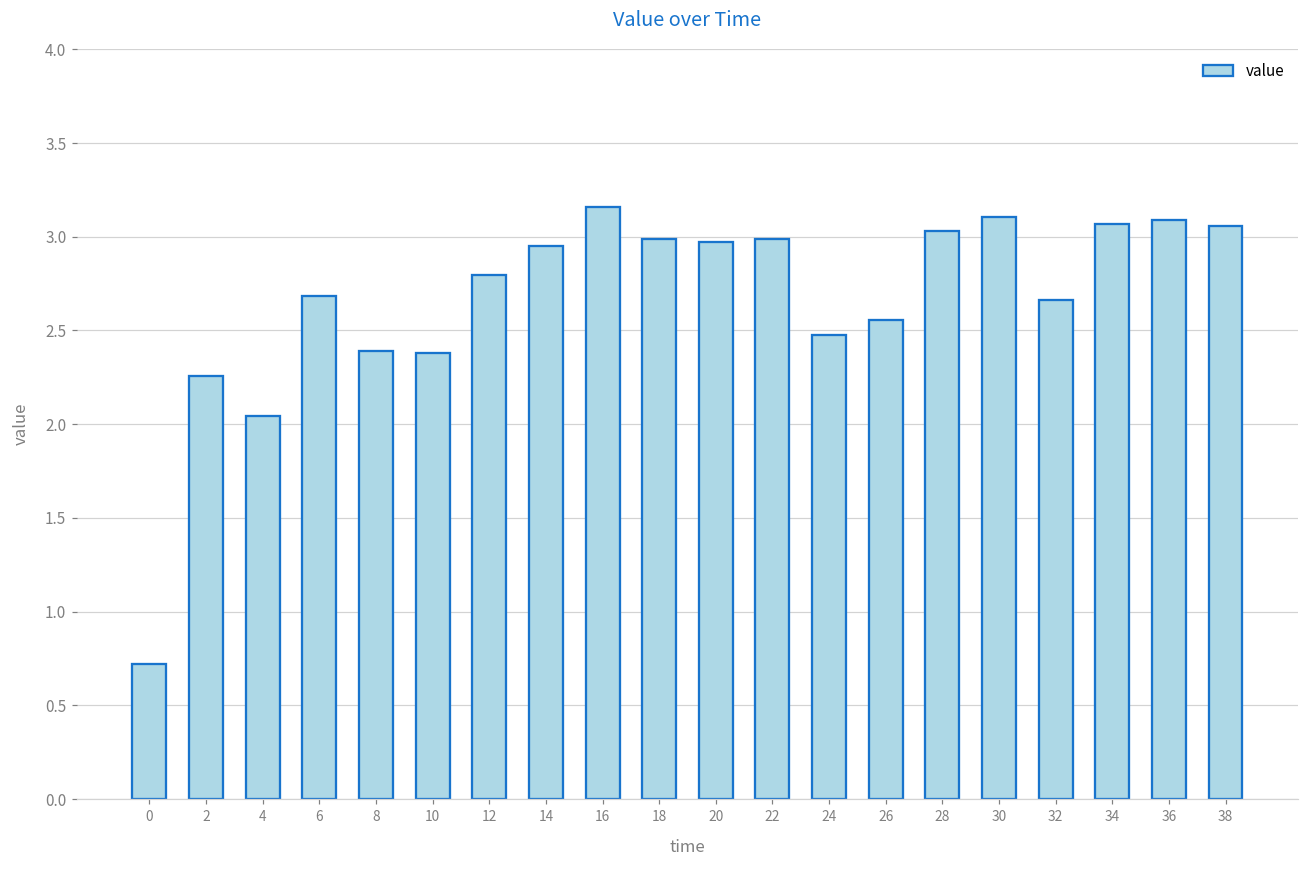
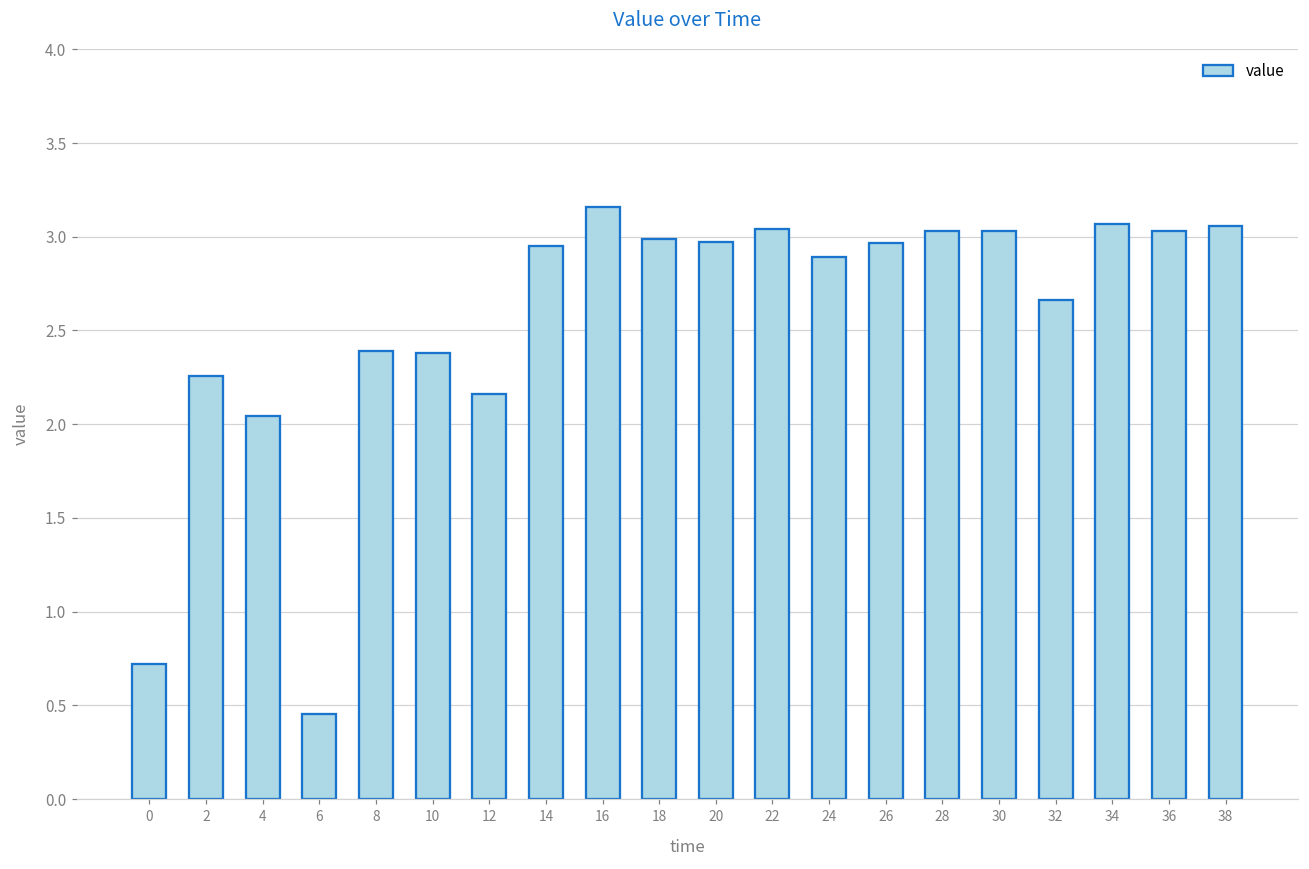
6: 2.68 -> 0.45
12: 2.80 -> 2.16
22: 2.99 -> 3.04
24: 2.48 -> 2.89
26: 2.55 -> 2.97
30: 3.11 -> 3.03
36: 3.09 -> 3.03
